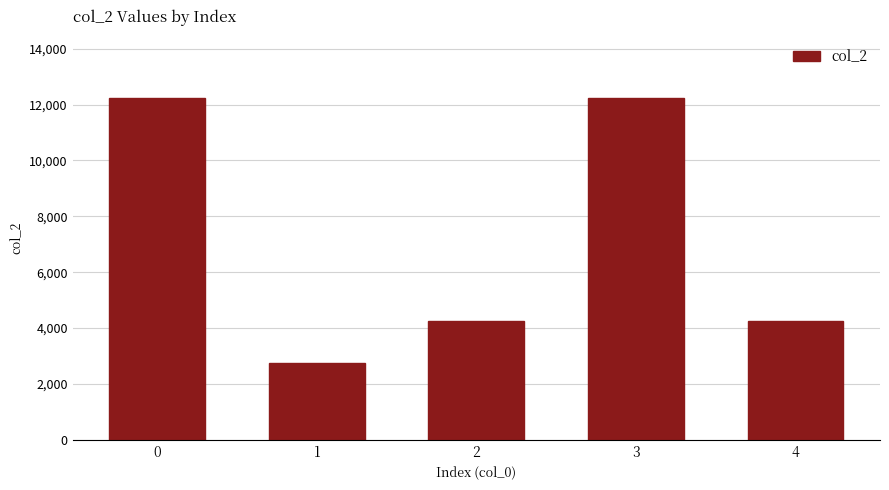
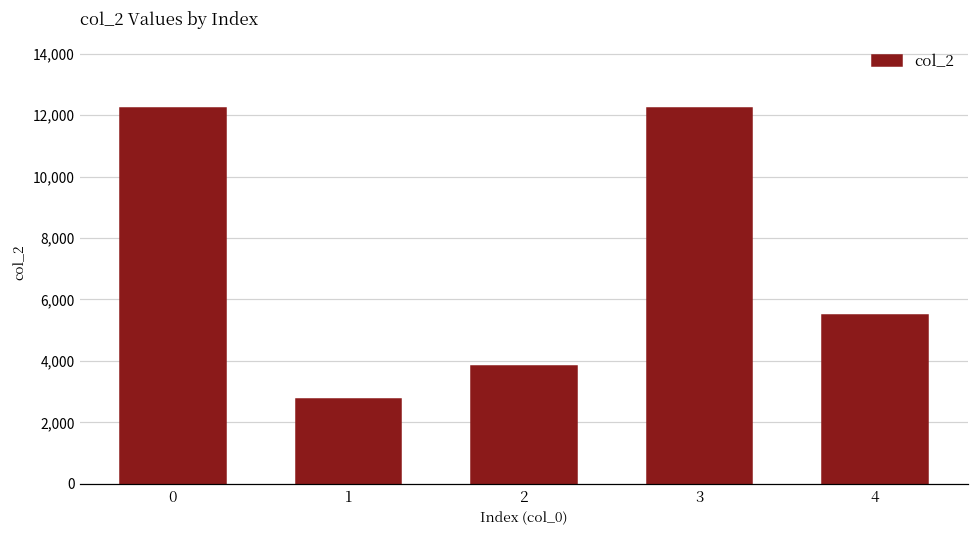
2: 4,200 -> 3,800
4: 4,200 -> 5,500
